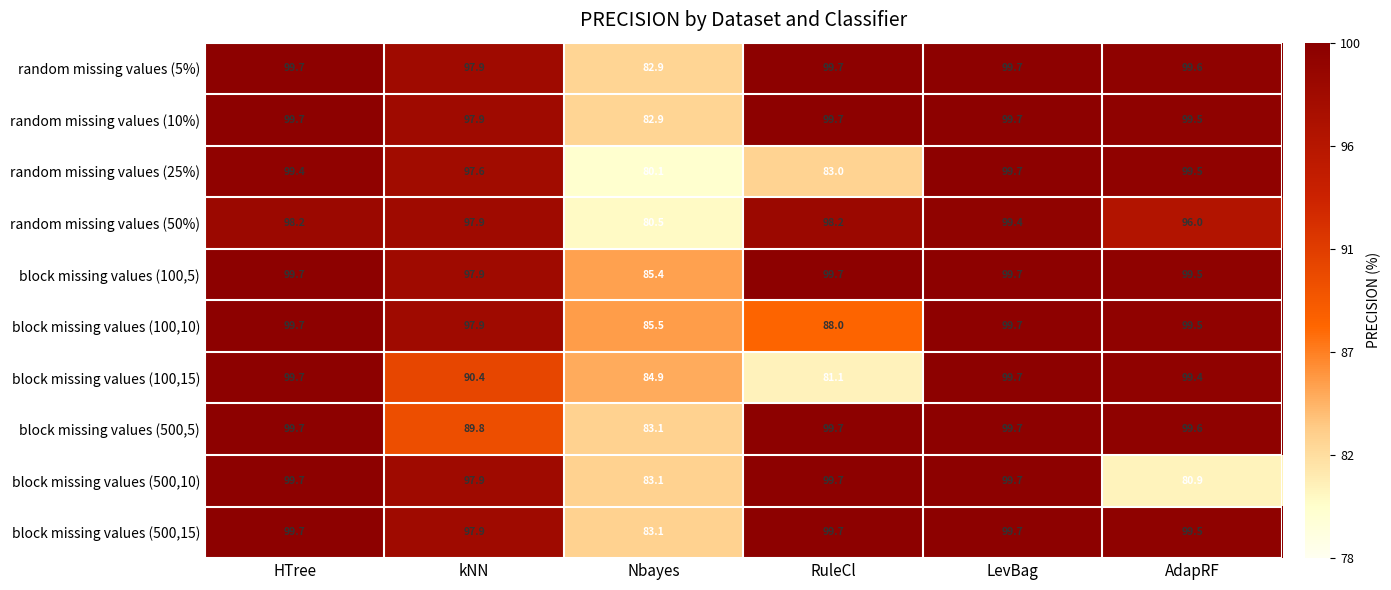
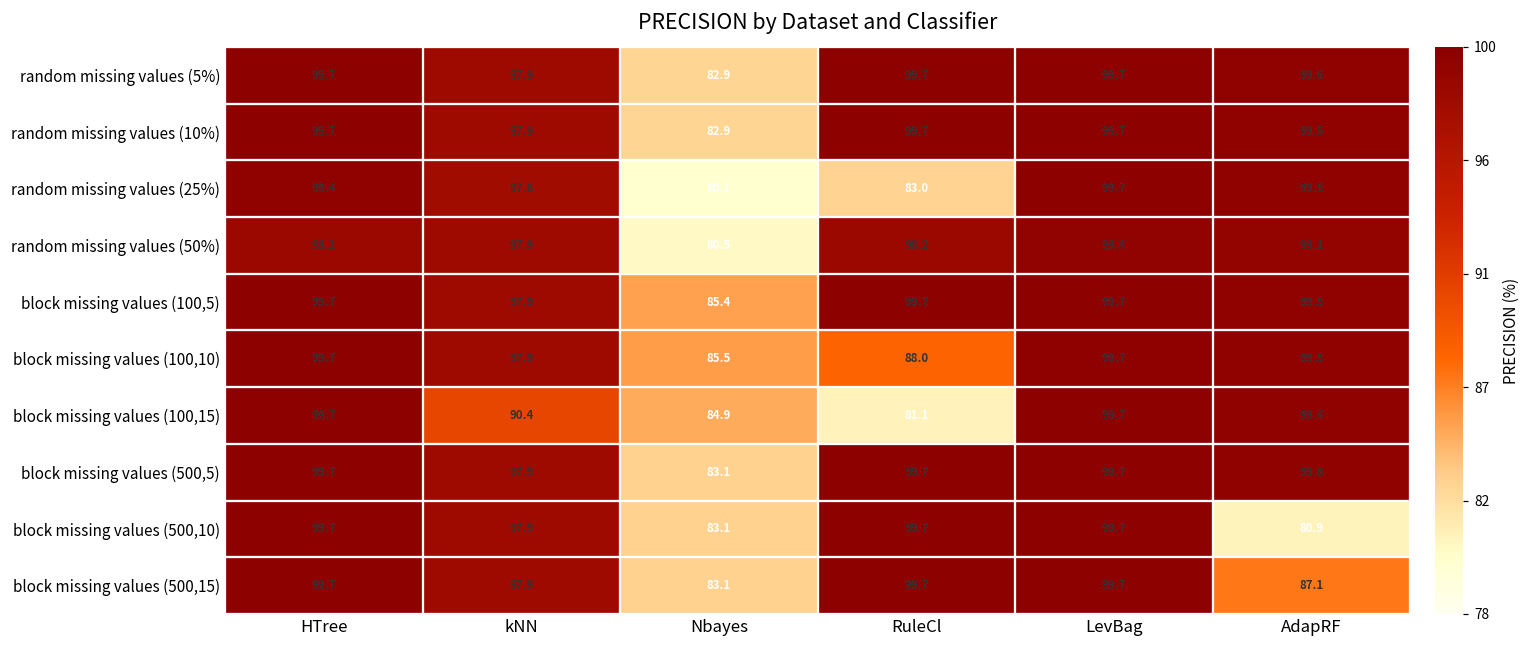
random missing values (50%), AdapRF: 96.0 -> 99.1
block missing values (500,5), kNN: 89.8 -> 97.9
block missing values (500,15), AdapRF: 99.5 -> 87.1
